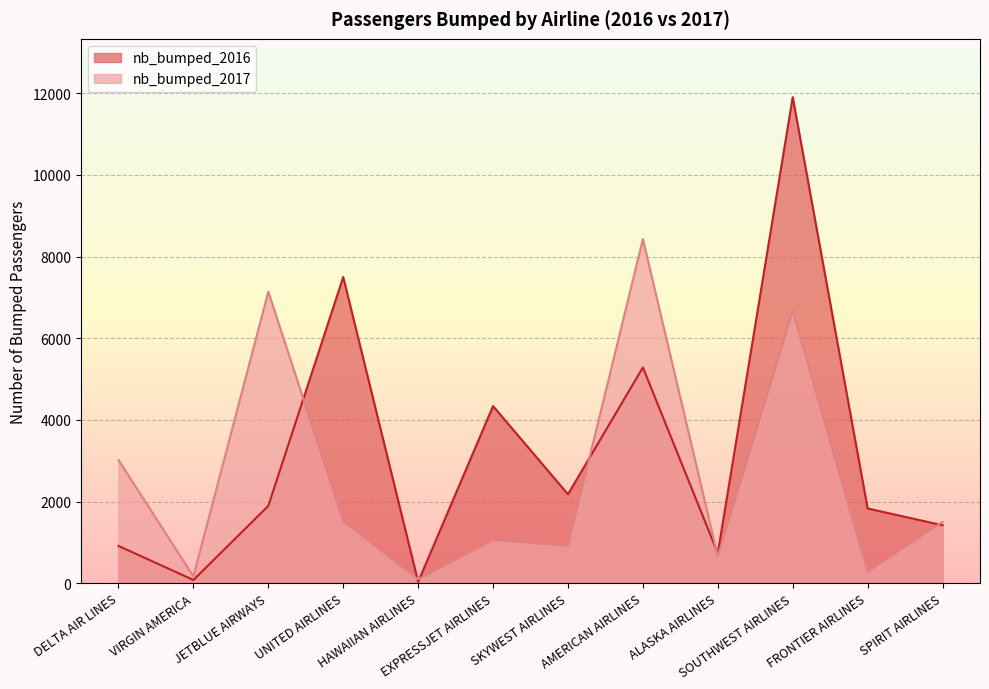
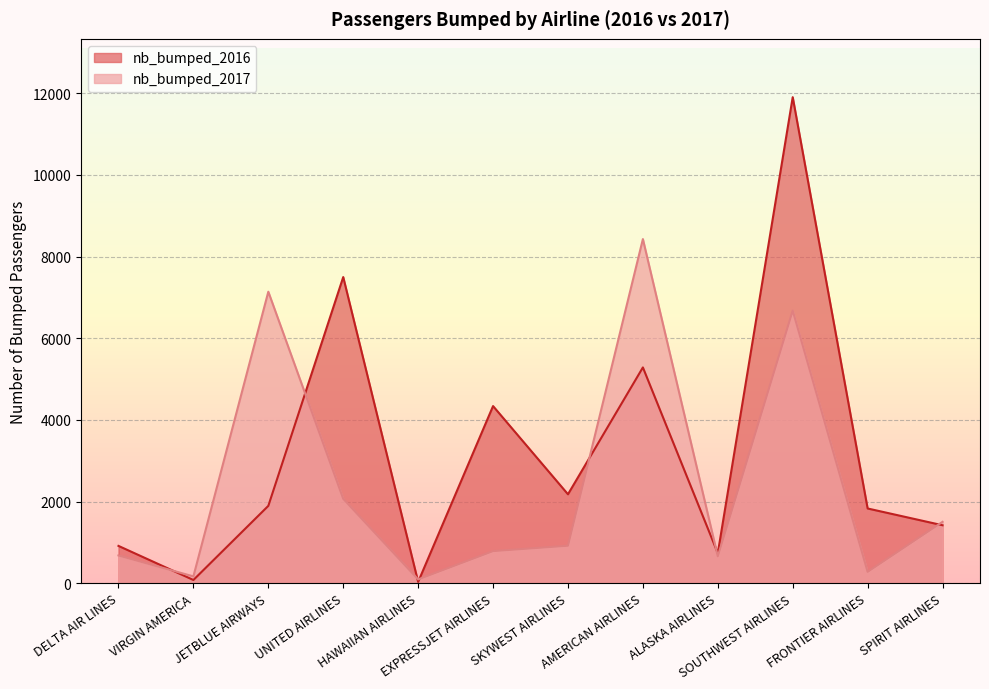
nb_bumped_2017, DELTA AIR LINES: 3000 -> 700
nb_bumped_2017, UNITED AIRLINES: 1500 -> 2100
nb_bumped_2017, EXPRESSJET AIRLINES: 1100 -> 800
